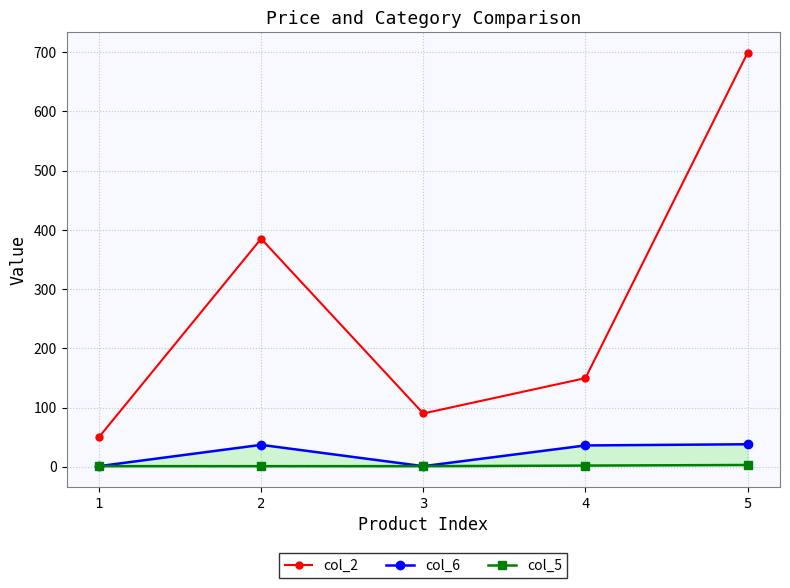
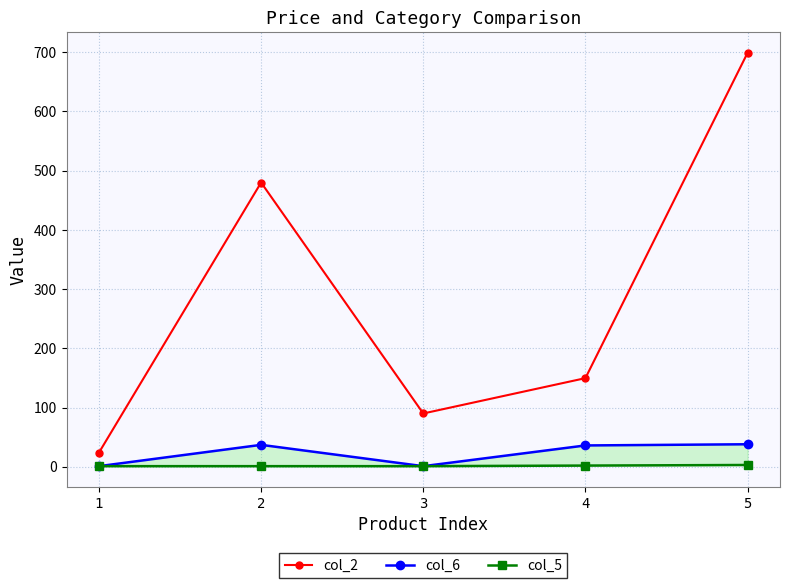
col_2, 1: 50 -> 20
col_2, 2: 390 -> 480
